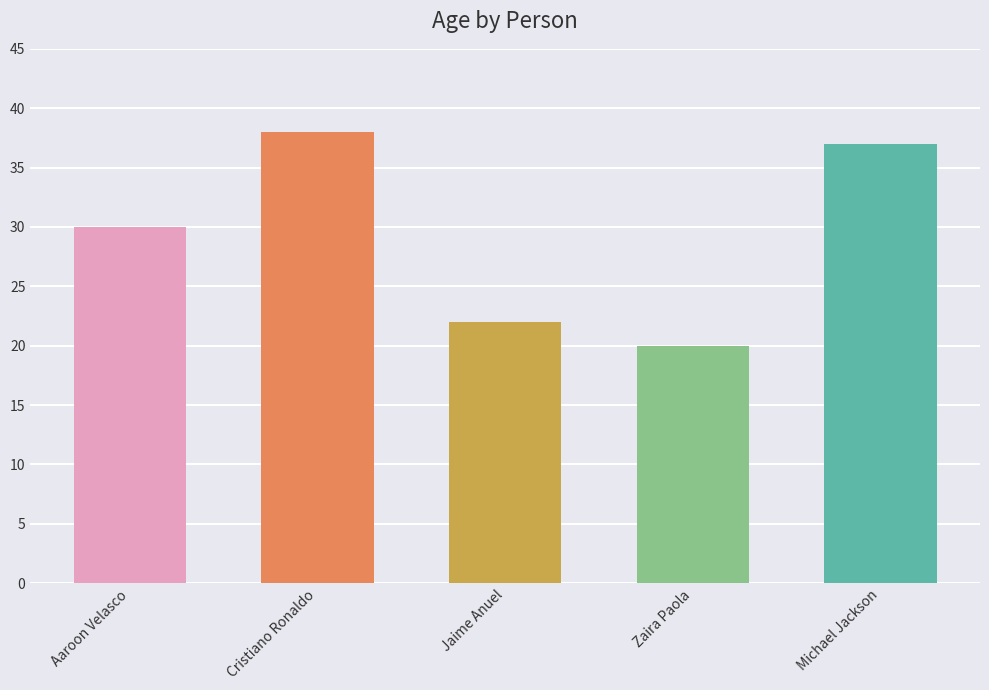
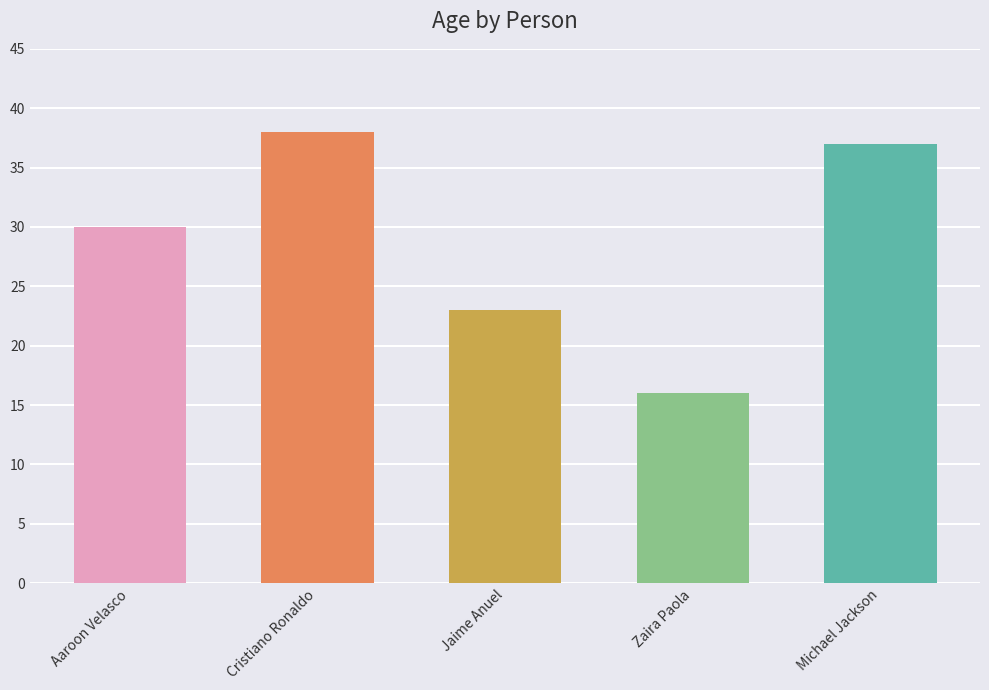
Jaime Anuel: 22 -> 23
Zaira Paola: 20 -> 16
